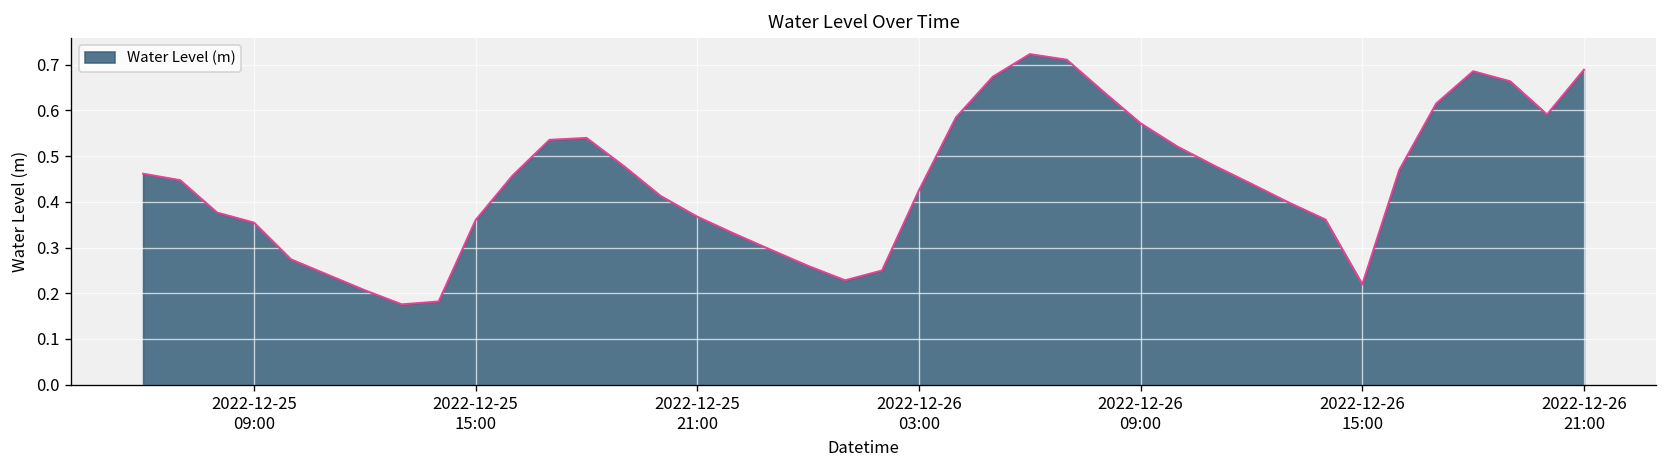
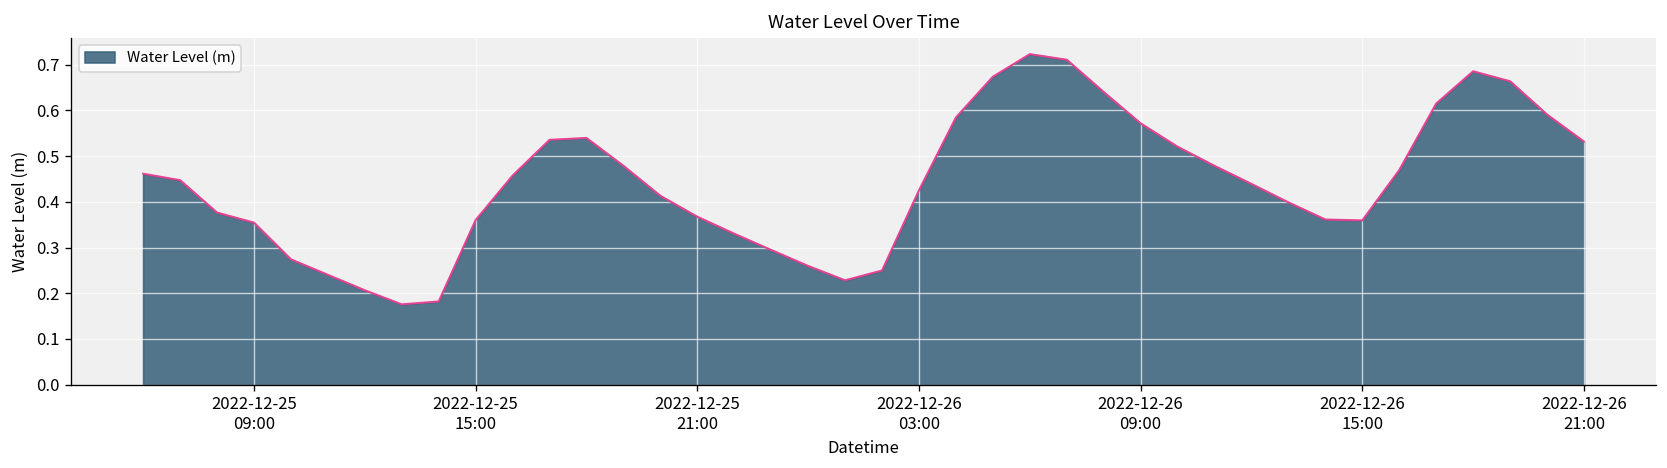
2022-12-26 15:00: 0.22 -> 0.36
2022-12-26 21:00: 0.69 -> 0.53
